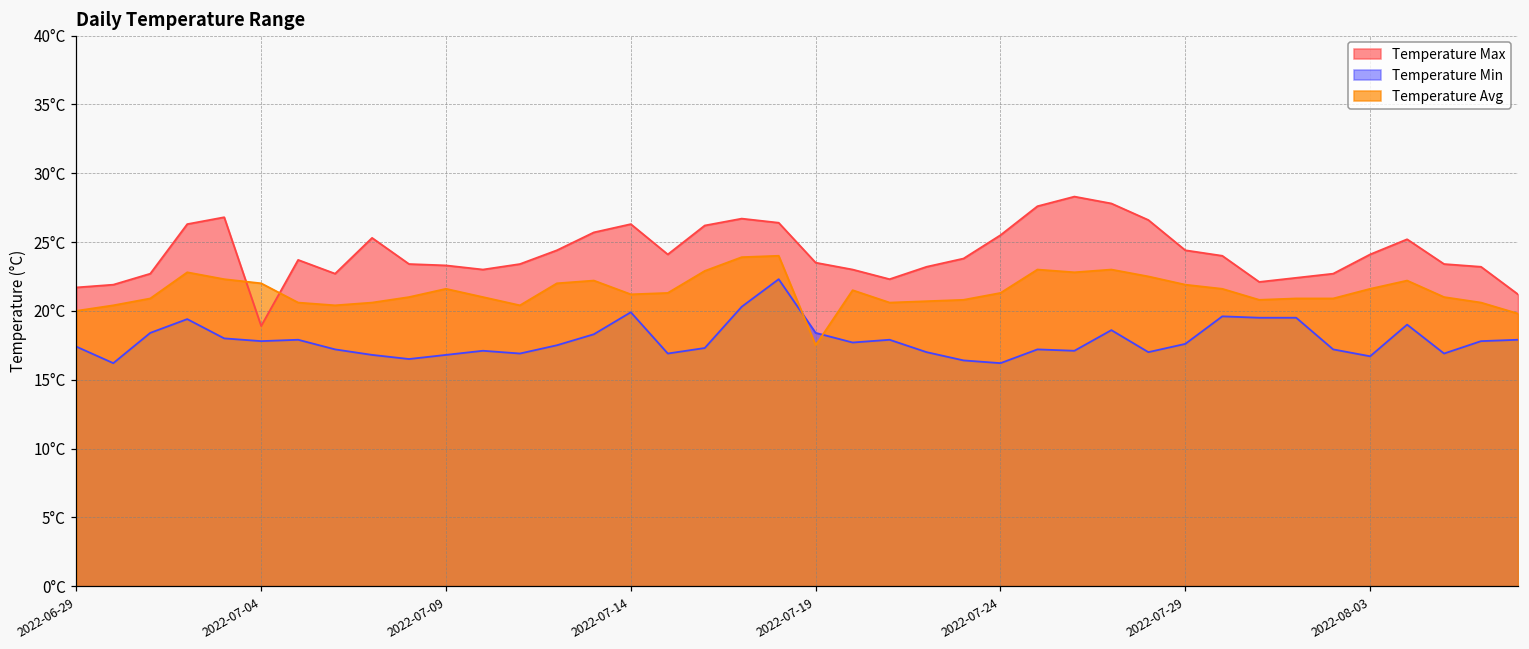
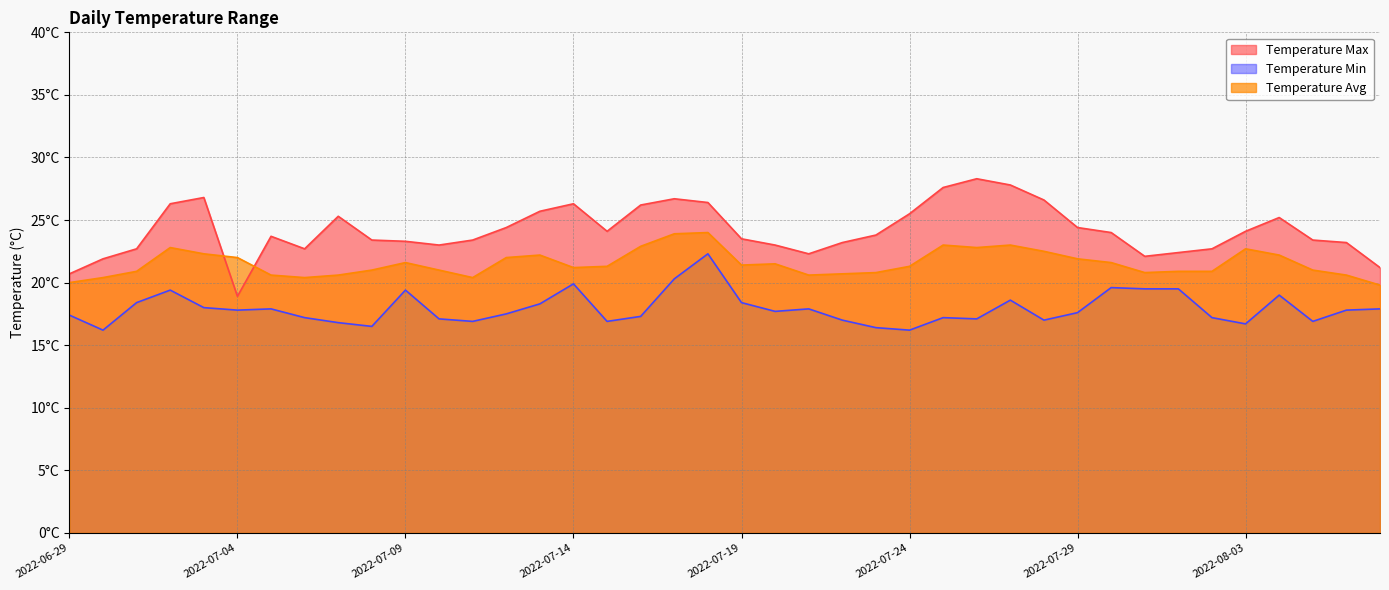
Temperature Max, 2022-06-29: 21.7°C -> 20.7°C
Temperature Min, 2022-07-09: 16.8°C -> 19.4°C
Temperature Avg, 2022-07-19: 17.5°C -> 21.4°C
Temperature Avg, 2022-08-03: 21.6°C -> 22.7°C
